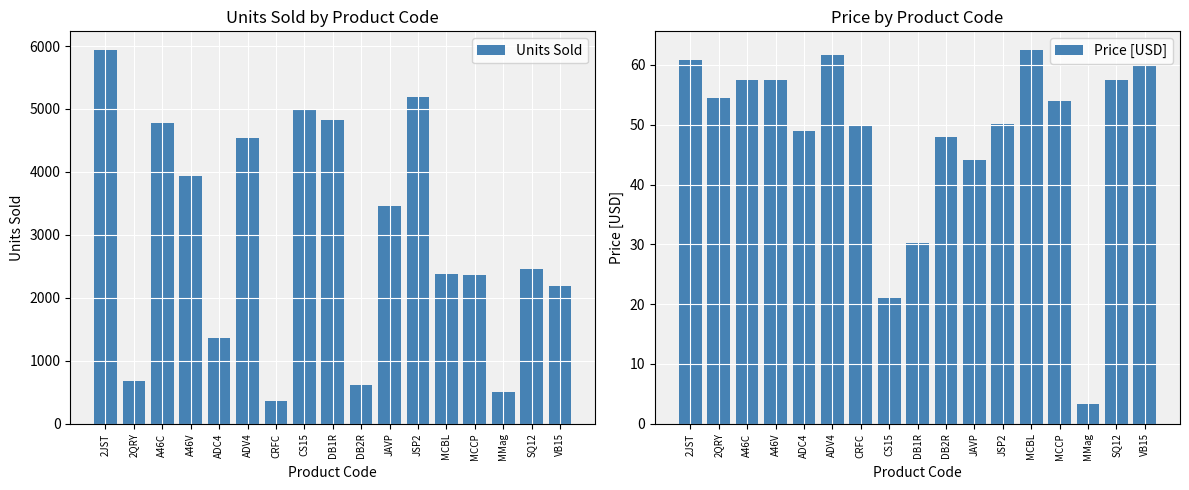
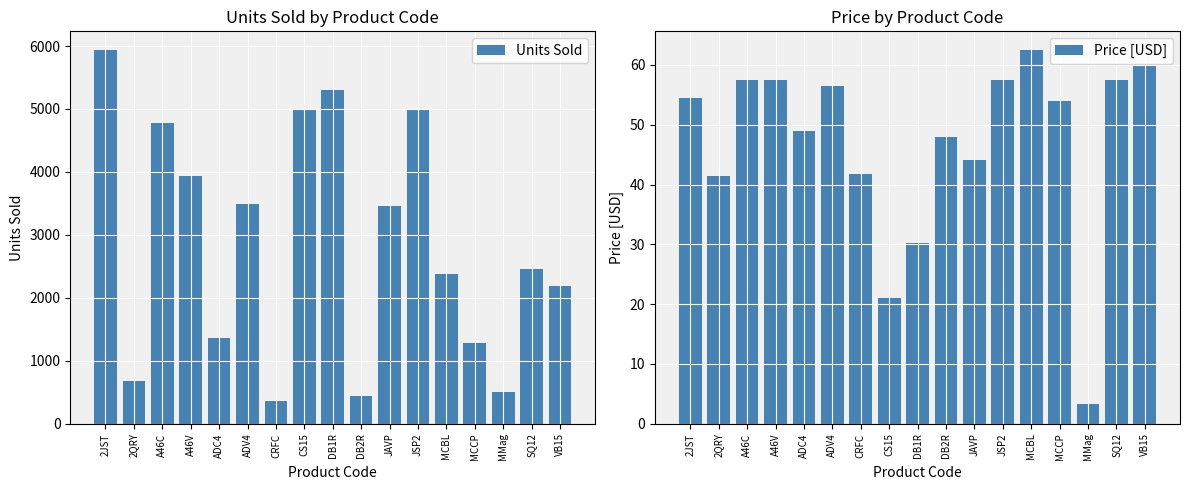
Units Sold by Product Code, ADV4: 4500 -> 3500
Units Sold by Product Code, DB1R: 4800 -> 5300
Units Sold by Product Code, DB2R: 600 -> 400
Units Sold by Product Code, JSP2: 5200 -> 5000
Units Sold by Product Code, MCCP: 2400 -> 1300
Price by Product Code, 2JST: 61 -> 55
Price by Product Code, 2QRY: 55 -> 42
Price by Product Code, ADV4: 62 -> 57
Price by Product Code, CRFC: 50 -> 42
Price by Product Code, JSP2: 50 -> 58
